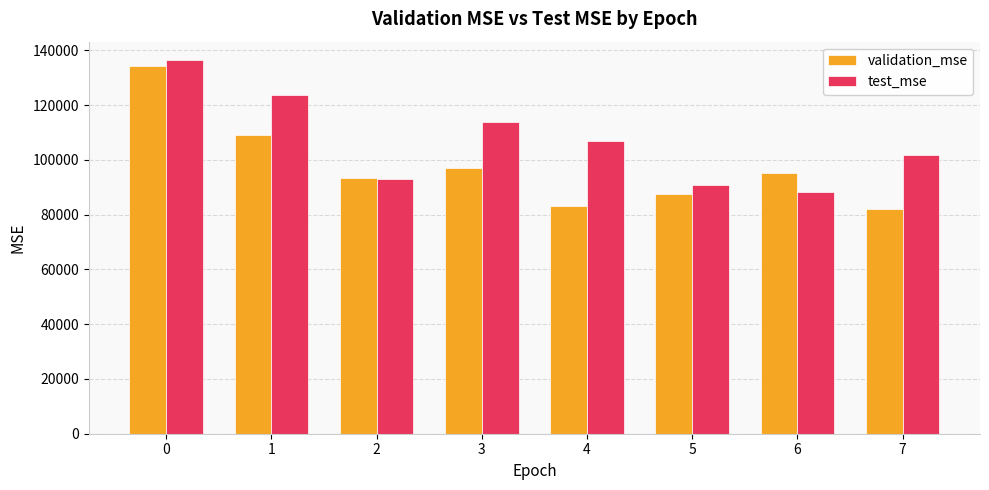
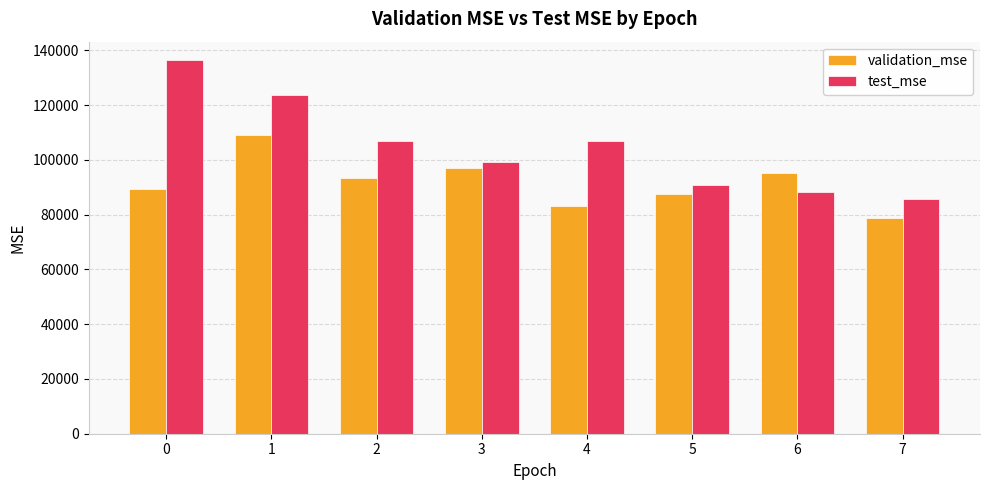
validation_mse, 0: 134000 -> 89000
test_mse, 2: 93000 -> 107000
test_mse, 3: 114000 -> 99000
validation_mse, 7: 82000 -> 79000
test_mse, 7: 102000 -> 86000
